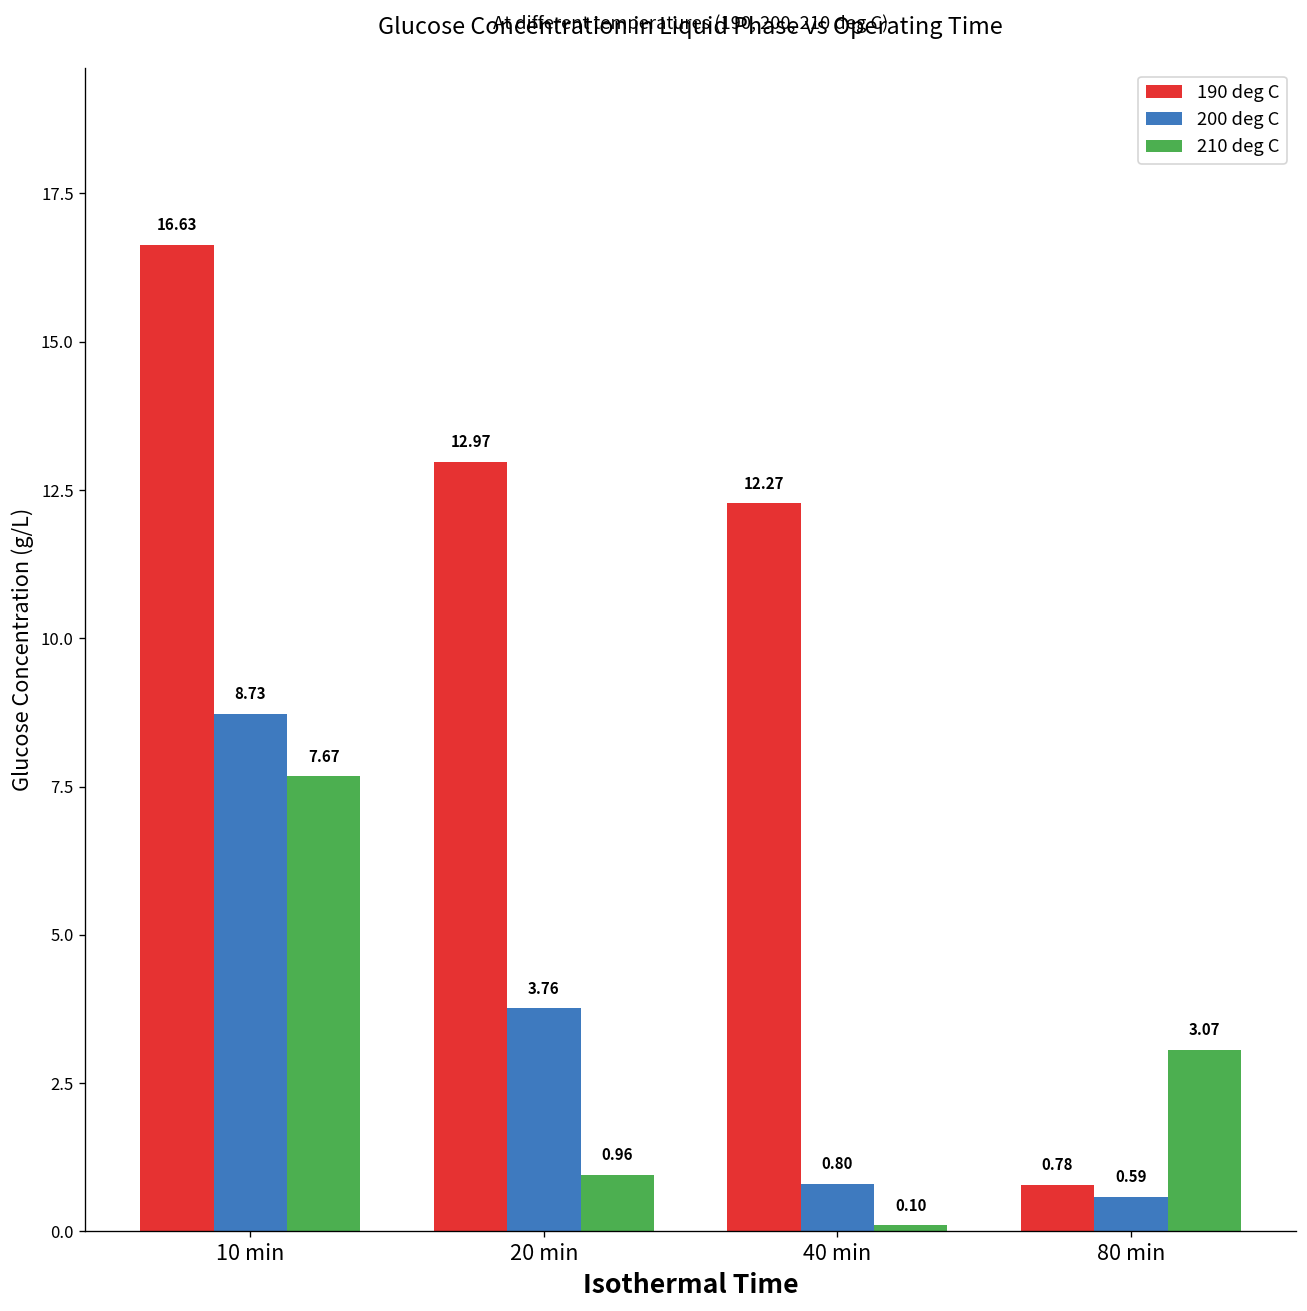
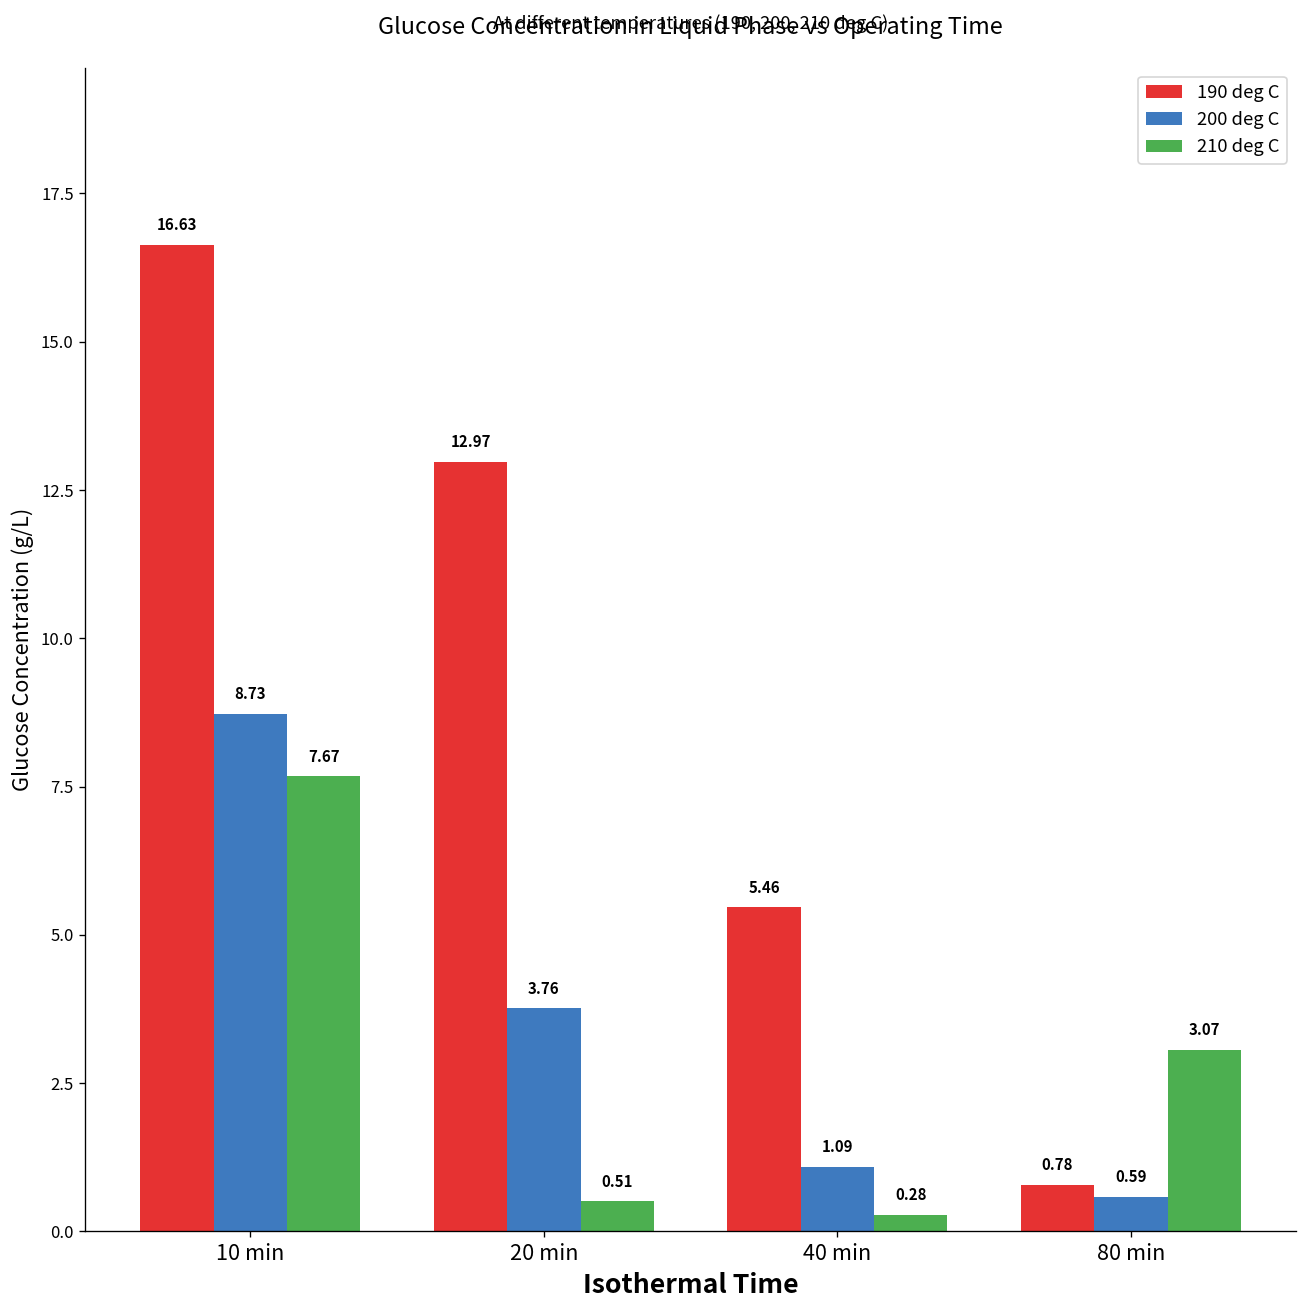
210 deg C, 20 min: 0.96 -> 0.51
190 deg C, 40 min: 12.27 -> 5.46
200 deg C, 40 min: 0.80 -> 1.09
210 deg C, 40 min: 0.10 -> 0.28
